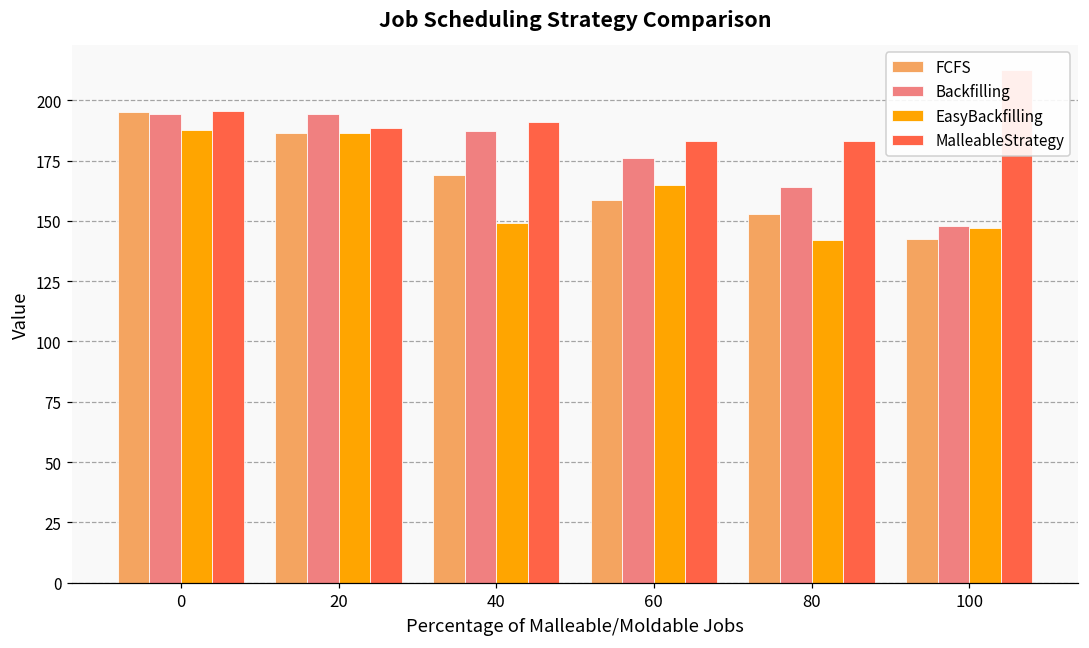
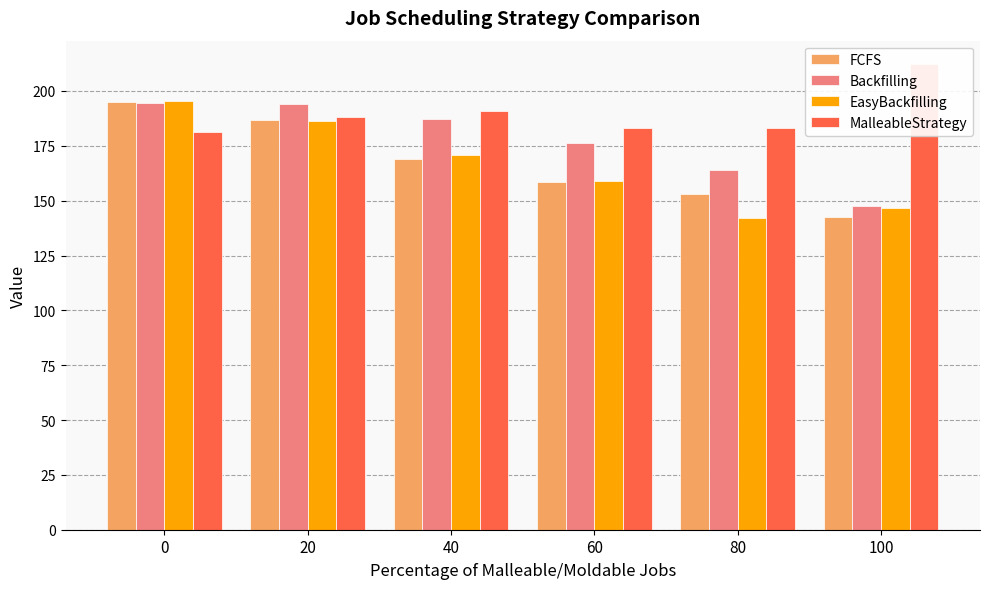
EasyBackfilling, 0: 188 -> 196
MalleableStrategy, 0: 195 -> 181
EasyBackfilling, 40: 149 -> 171
EasyBackfilling, 60: 165 -> 159
